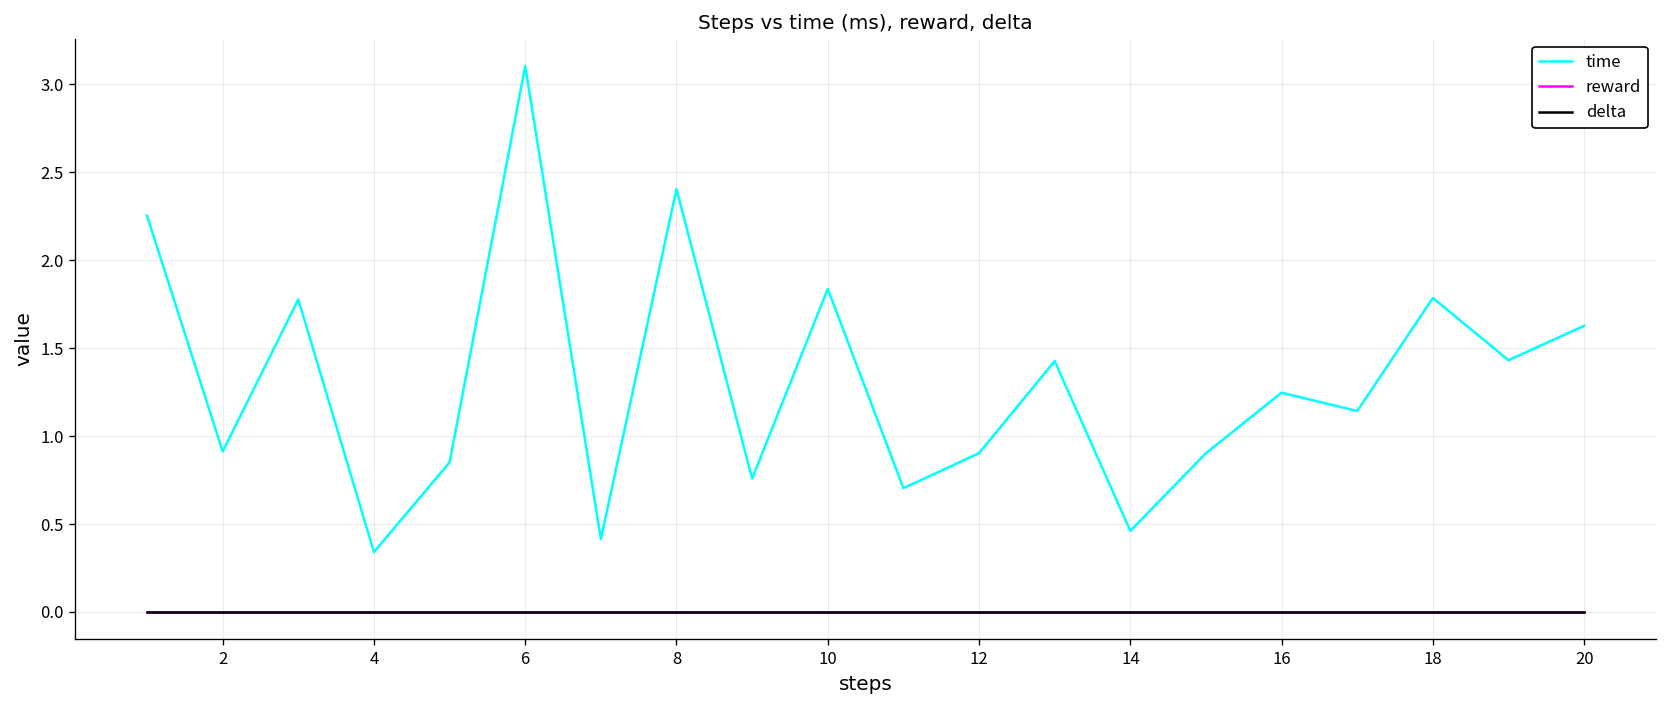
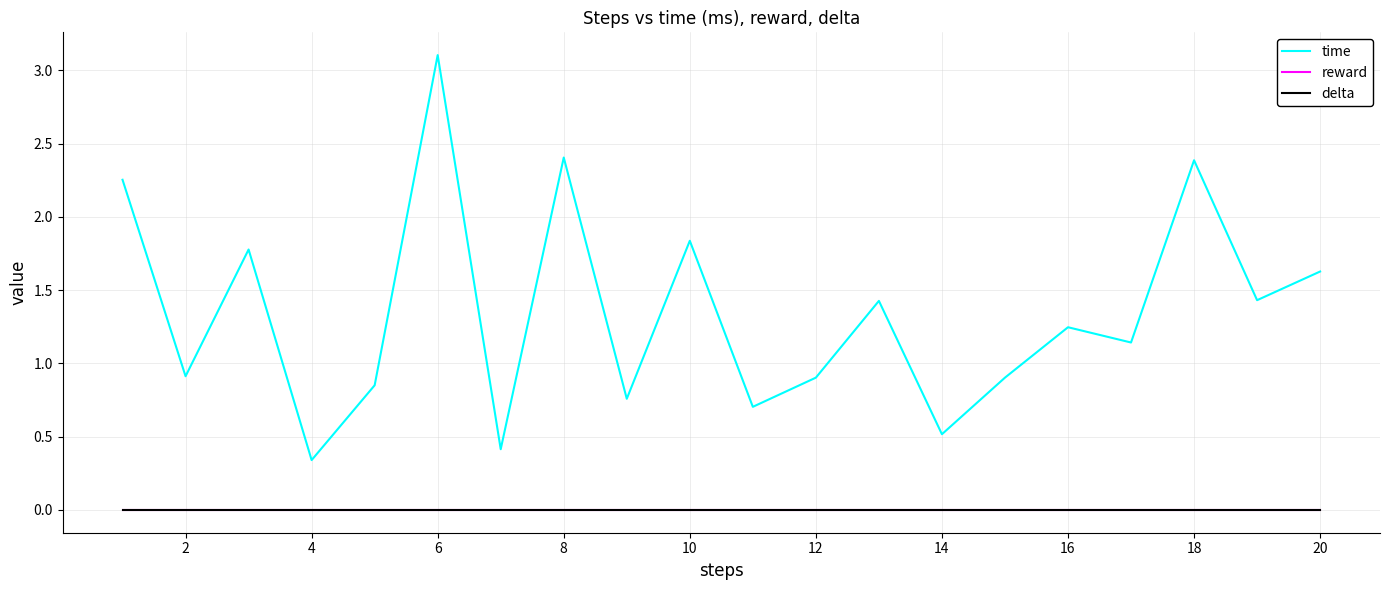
time, 14: 0.46 -> 0.52
time, 18: 1.79 -> 2.39
